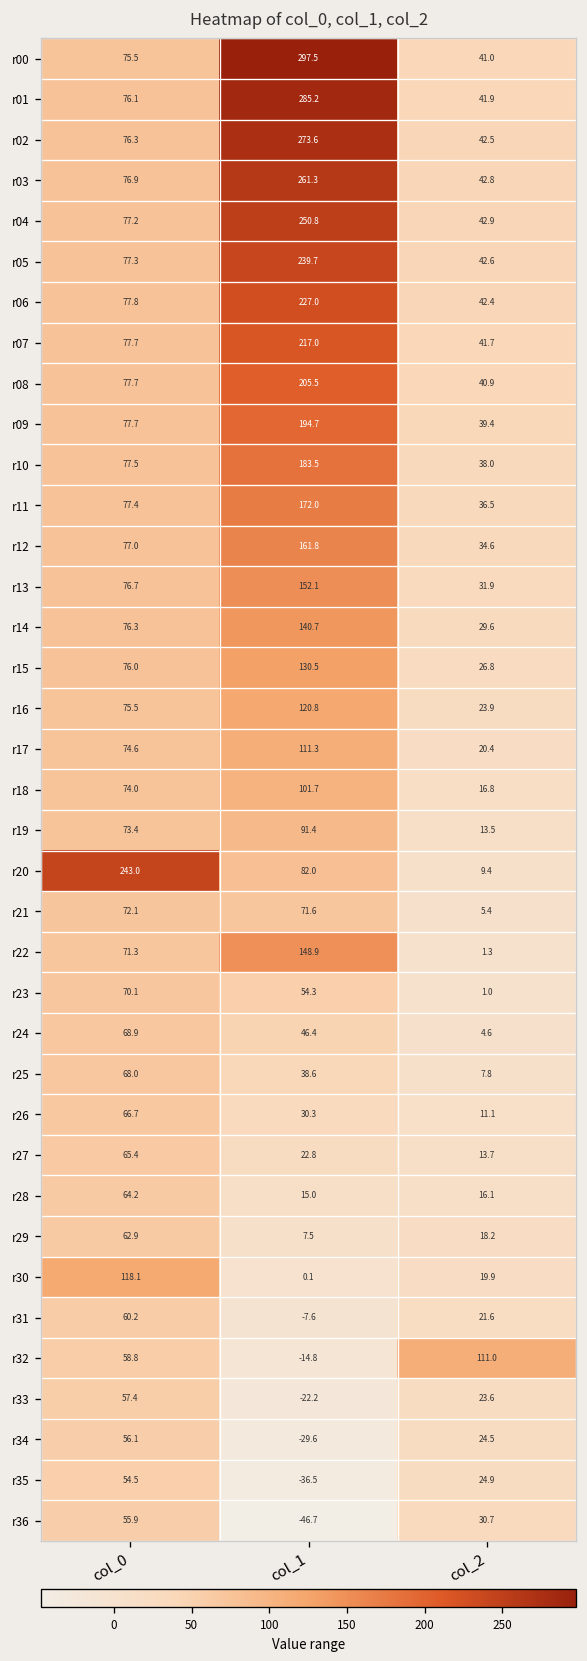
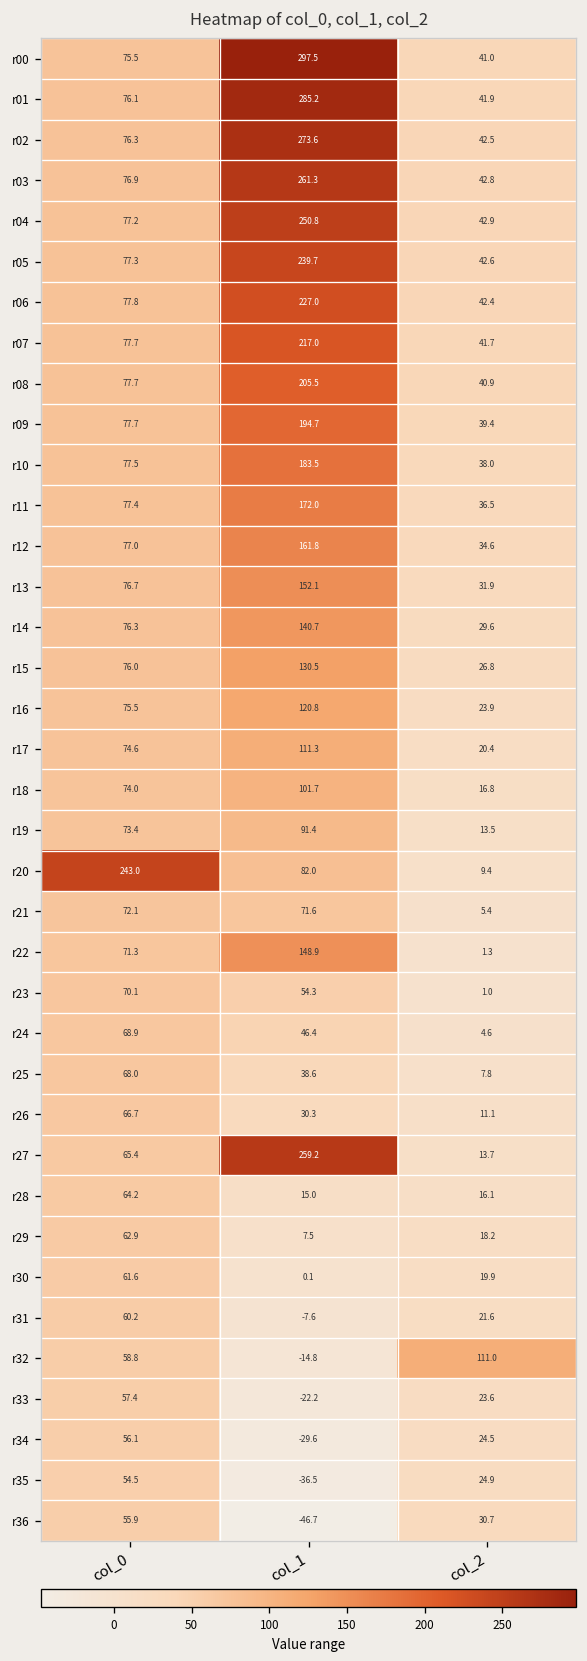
r27, col_1: 22.8 -> 259.2
r30, col_0: 118.1 -> 61.6
